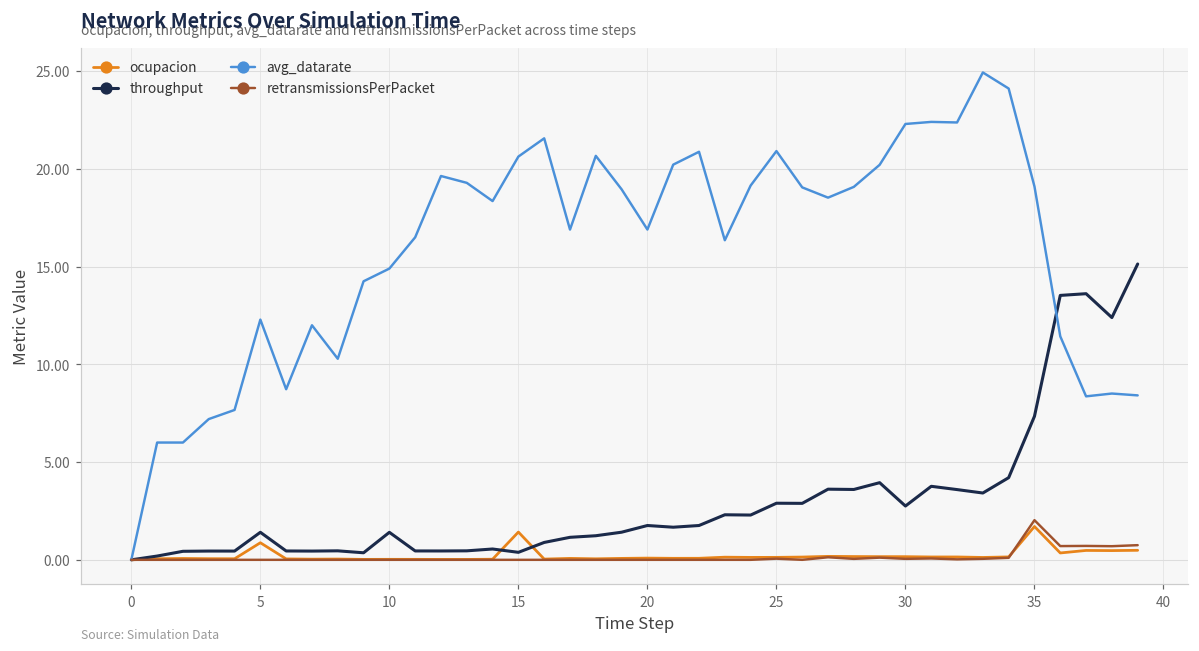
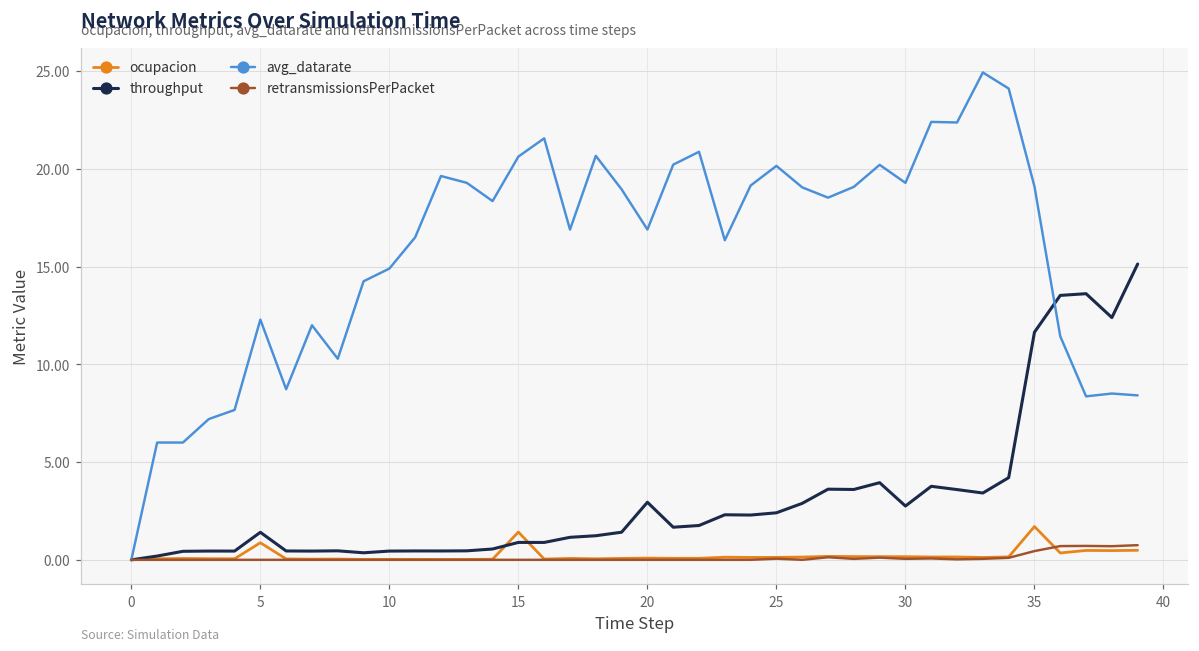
throughput, 10: 1.4 -> 0.4
throughput, 15: 0.4 -> 0.9
throughput, 20: 1.8 -> 2.9
throughput, 25: 2.9 -> 2.4
avg_datarate, 25: 20.9 -> 20.2
avg_datarate, 30: 22.3 -> 19.3
throughput, 35: 7.3 -> 11.6
retransmissionsPerPacket, 35: 2.0 -> 0.4
